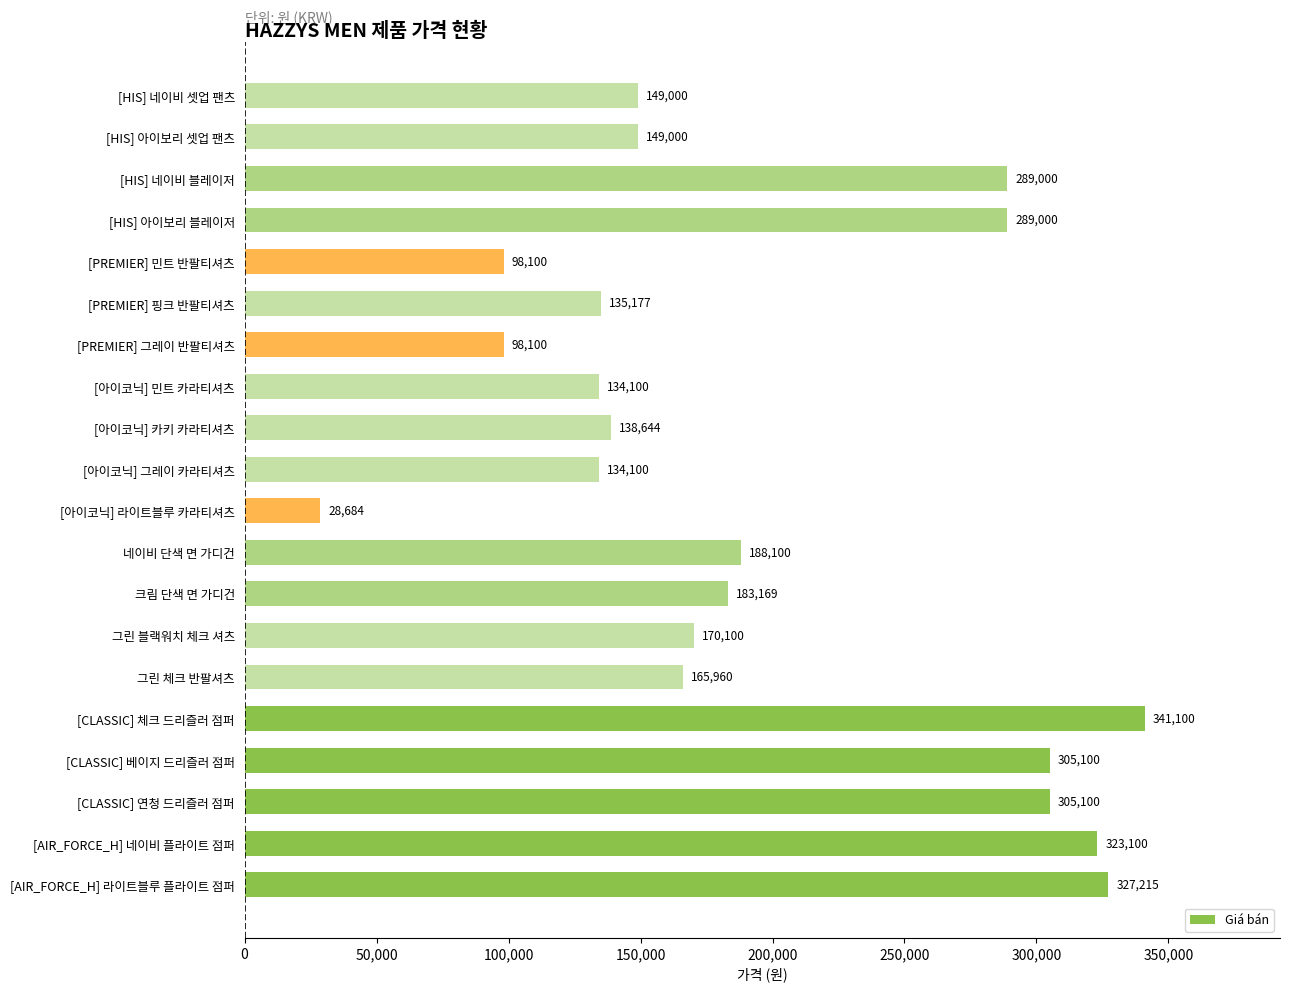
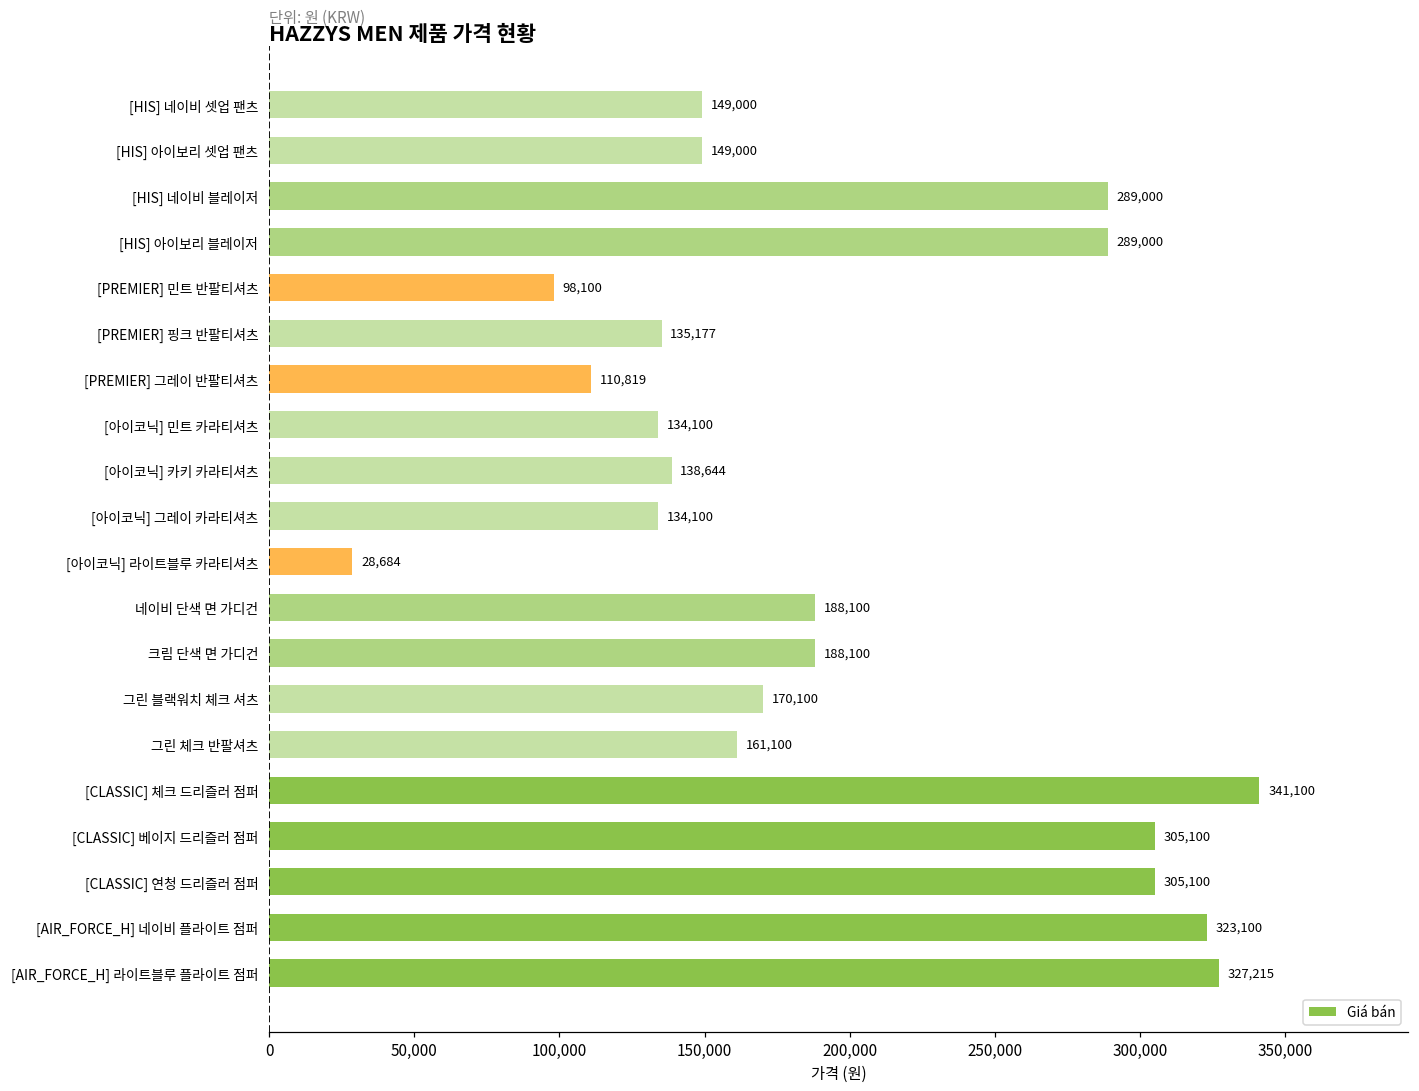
[PREMIER] 그레이 반팔티셔츠: 98,100 -> 110,819
크림 단색 면 가디건: 183,169 -> 188,100
그린 체크 반팔셔츠: 165,960 -> 161,100
